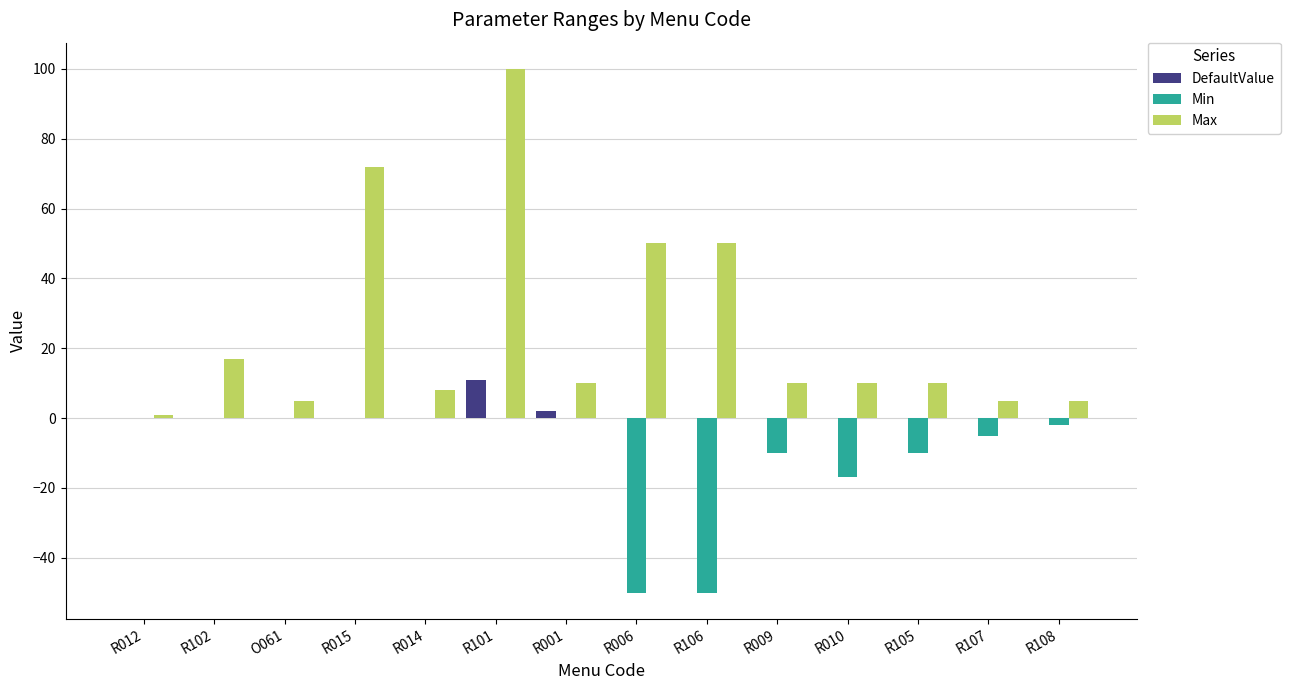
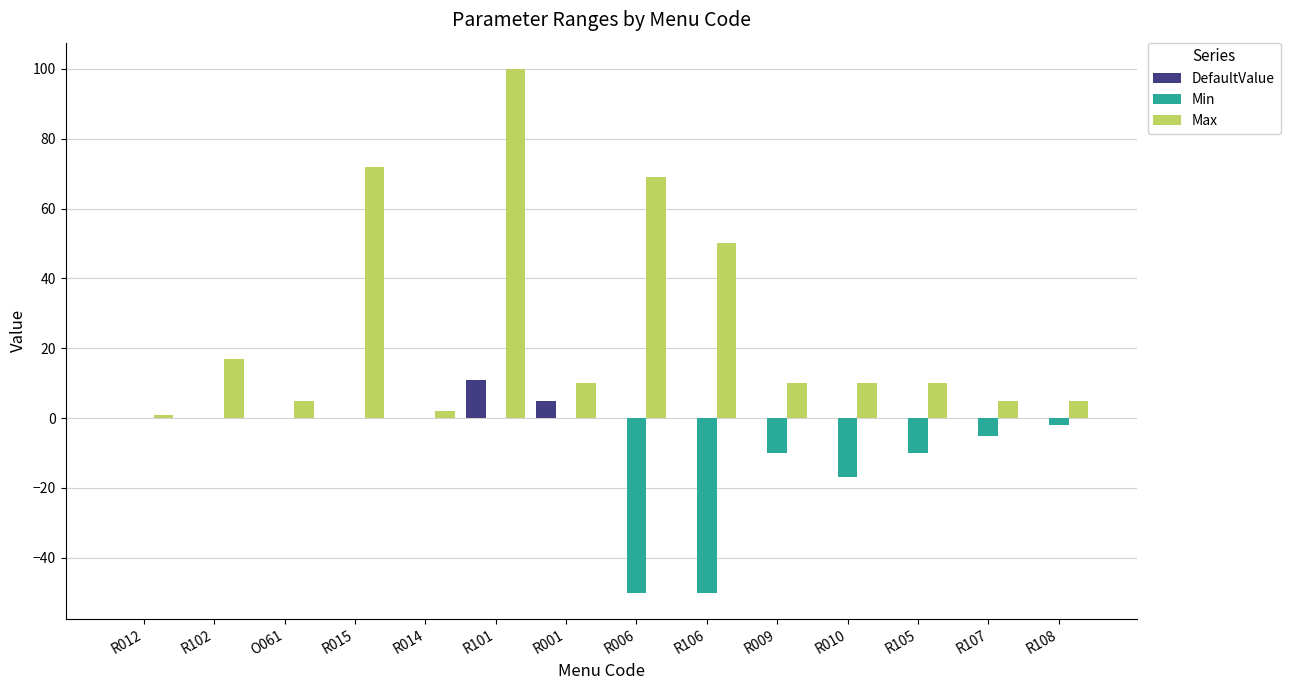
Max, R014: 8 -> 2
DefaultValue, R001: 2 -> 5
Max, R006: 50 -> 69
